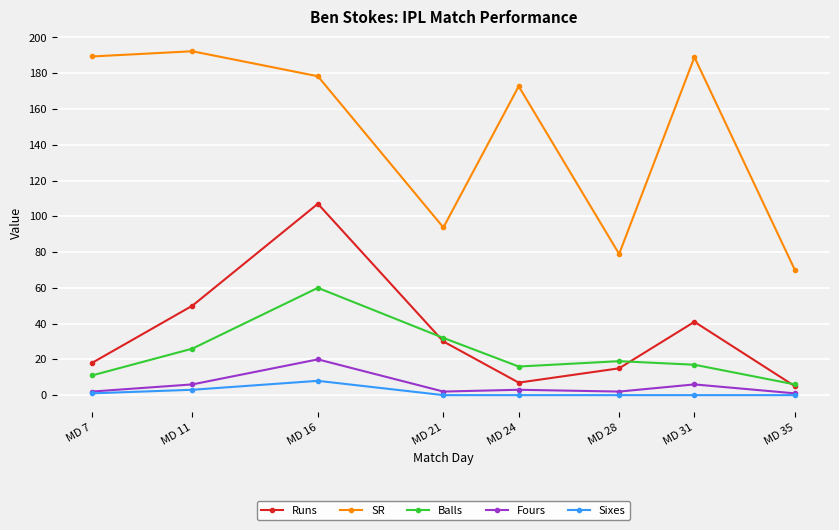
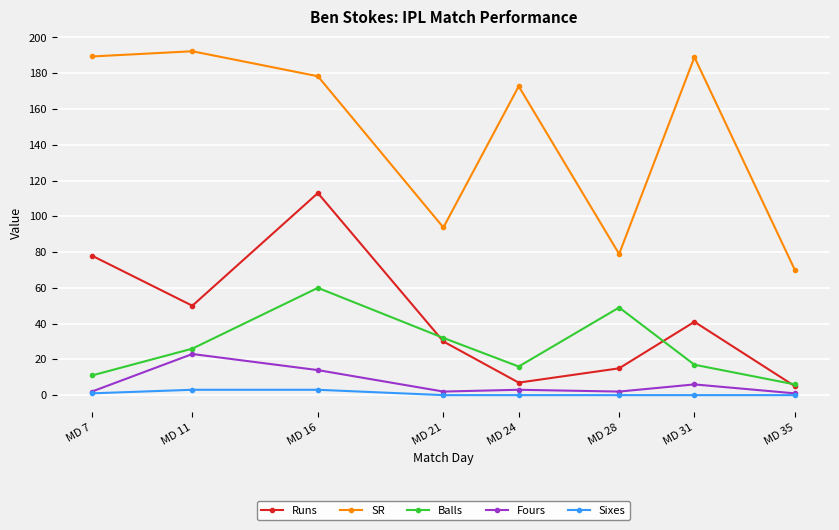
Runs, MD 7: 18 -> 78
Fours, MD 11: 6 -> 23
Runs, MD 16: 107 -> 113
Fours, MD 16: 20 -> 14
Sixes, MD 16: 8 -> 3
Balls, MD 28: 19 -> 49
